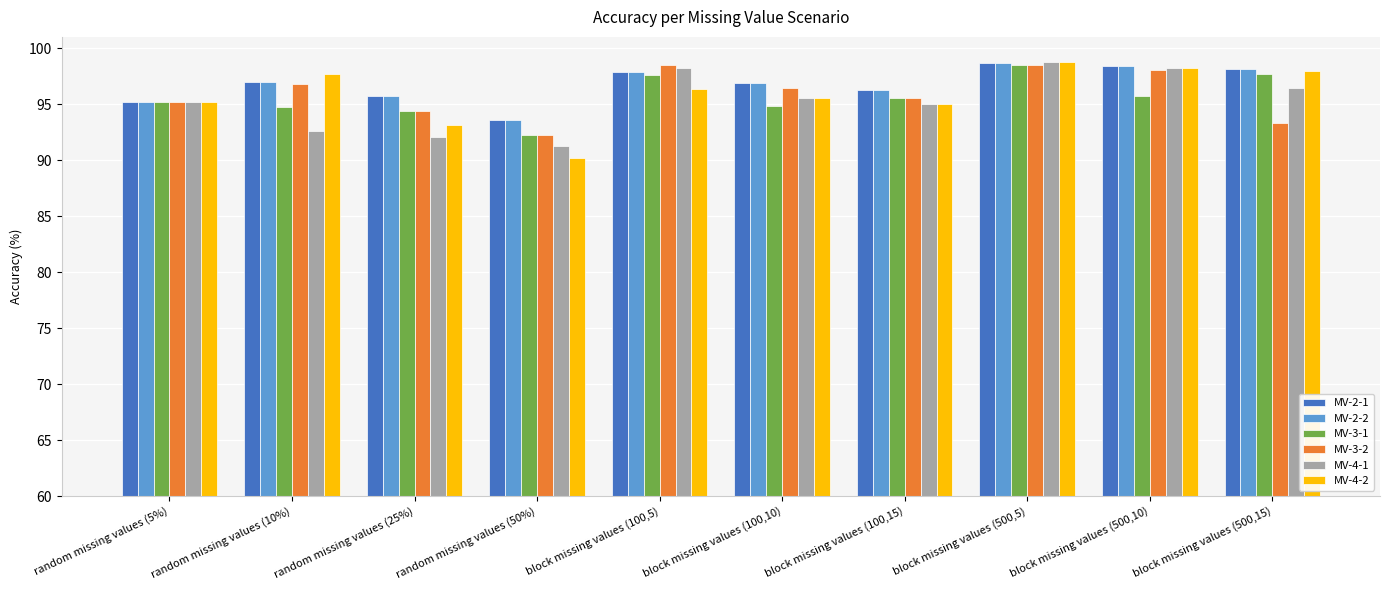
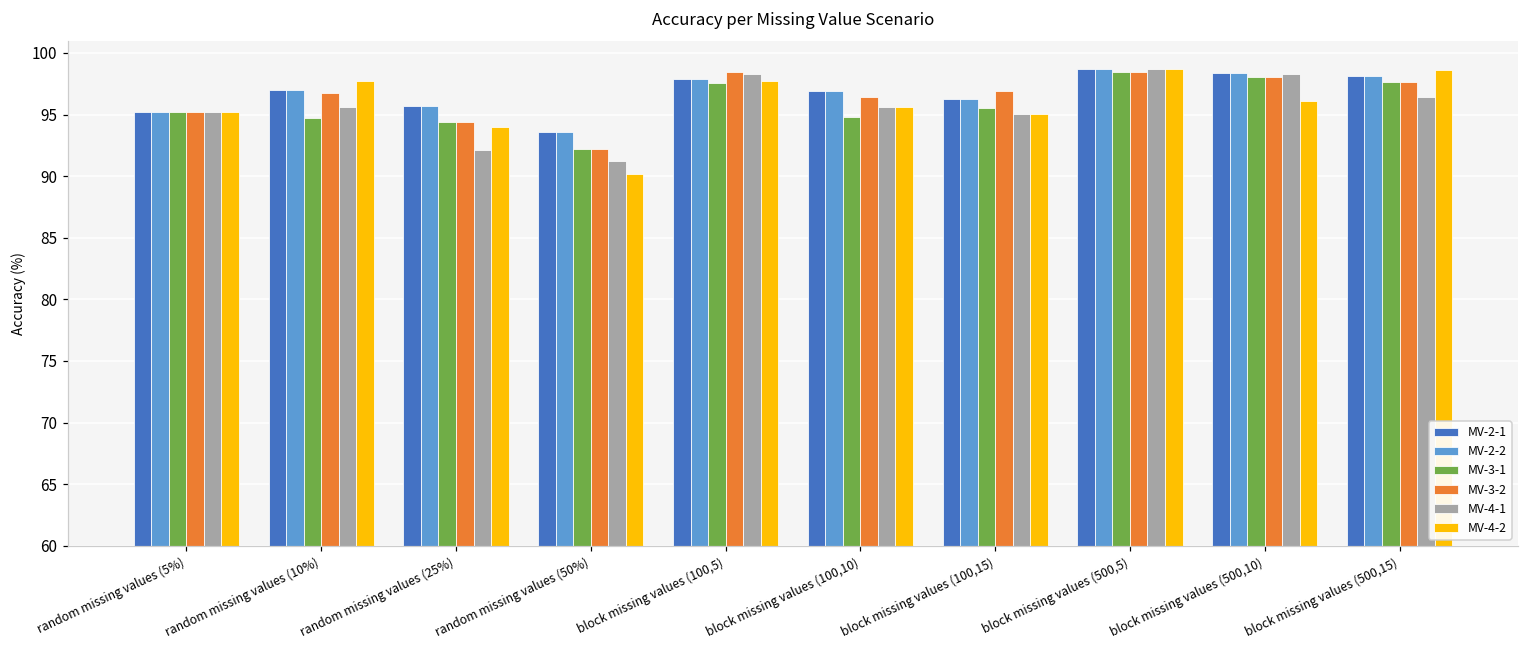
MV-4-1, random missing values (10%): 92.6 -> 95.6
MV-4-2, random missing values (25%): 93.1 -> 94.0
MV-4-2, block missing values (100,5): 96.4 -> 97.7
MV-3-2, block missing values (100,15): 95.6 -> 96.9
MV-3-1, block missing values (500,10): 95.7 -> 98.1
MV-4-2, block missing values (500,10): 98.3 -> 96.1
MV-3-2, block missing values (500,15): 93.3 -> 97.7
MV-4-2, block missing values (500,15): 97.9 -> 98.6
